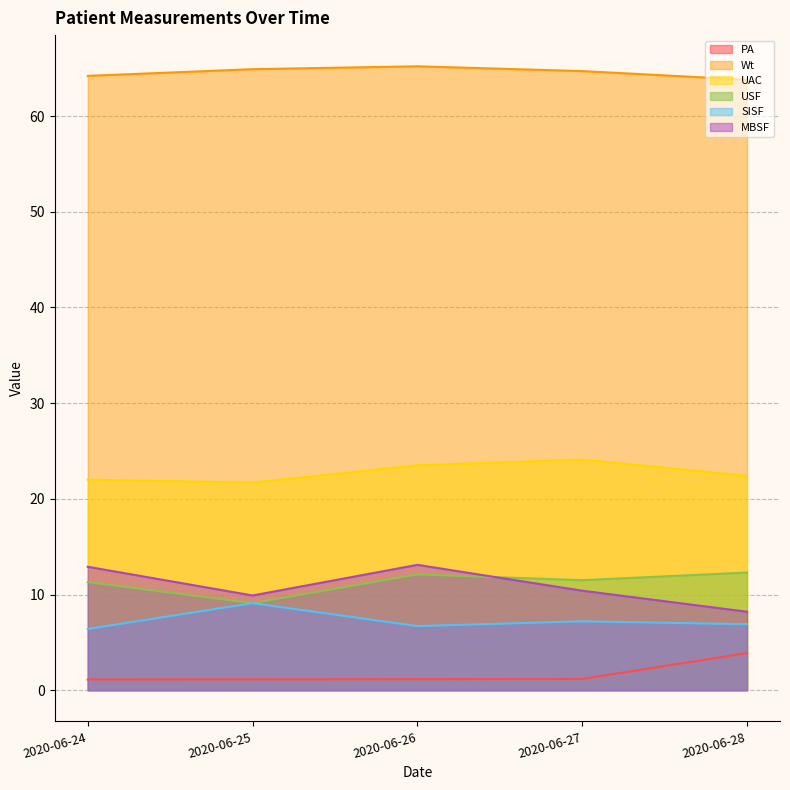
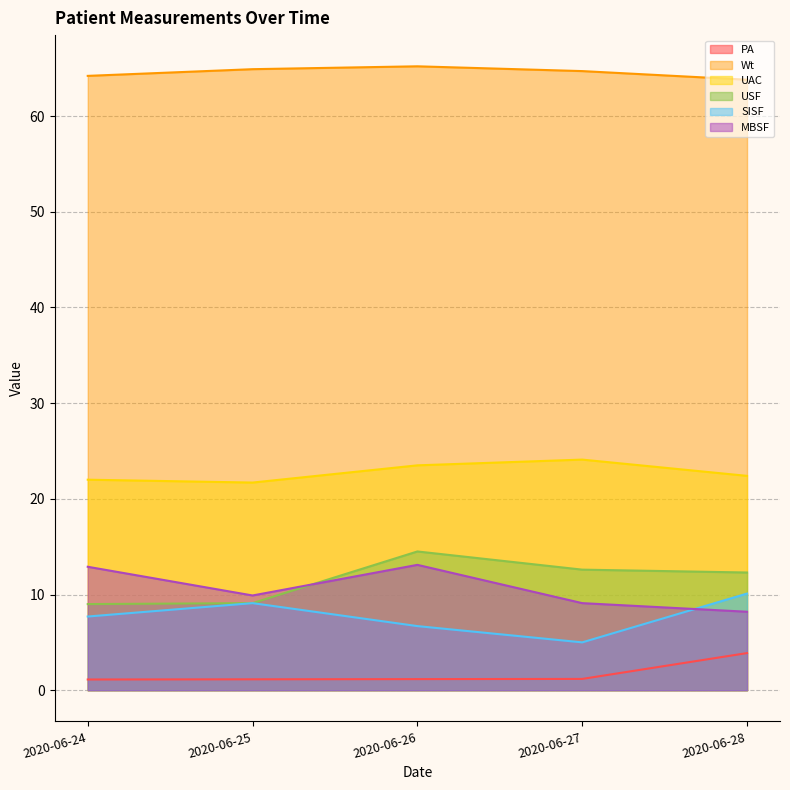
USF, 2020-06-24: 11 -> 9
SISF, 2020-06-24: 6 -> 8
USF, 2020-06-26: 12 -> 15
USF, 2020-06-27: 12 -> 13
SISF, 2020-06-27: 7 -> 5
MBSF, 2020-06-27: 10 -> 9
SISF, 2020-06-28: 7 -> 10
